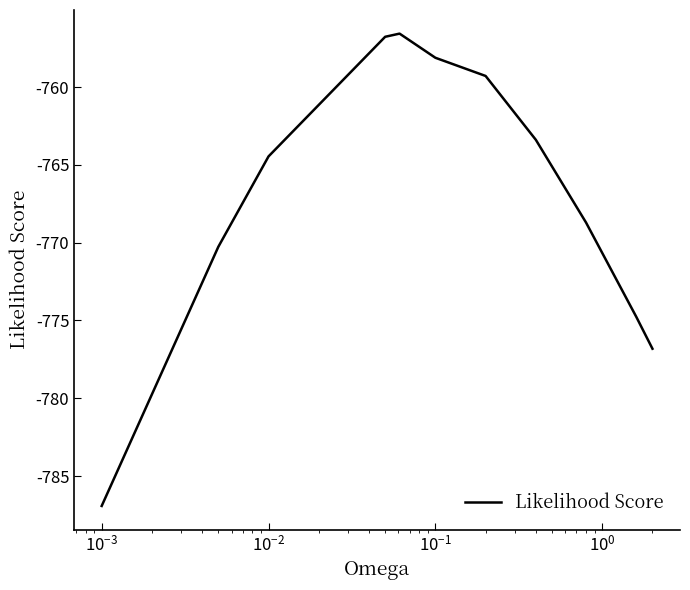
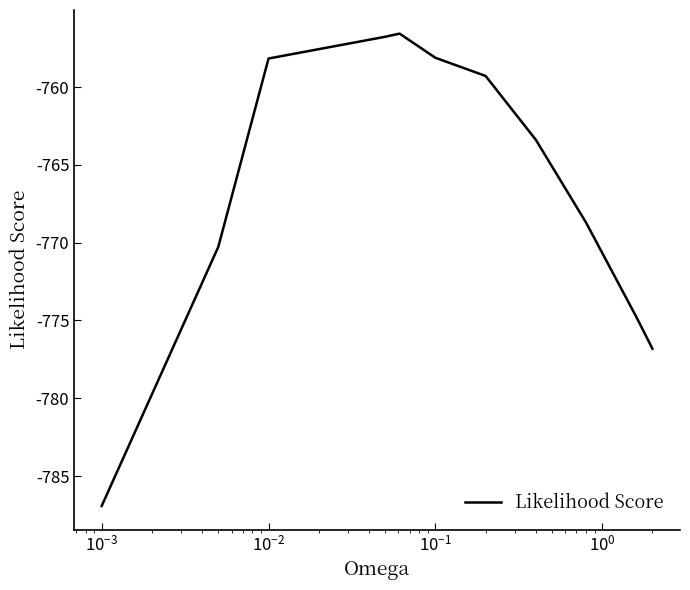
10^-2: -764.5 -> -758.2
